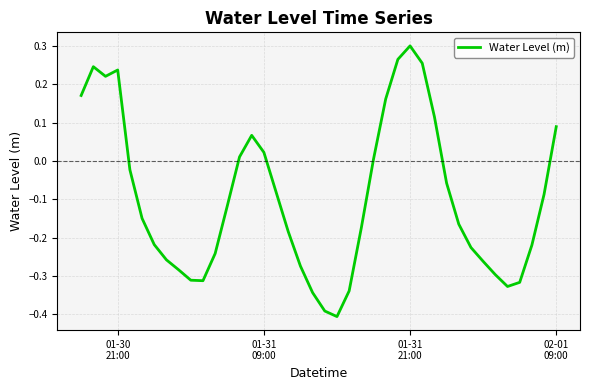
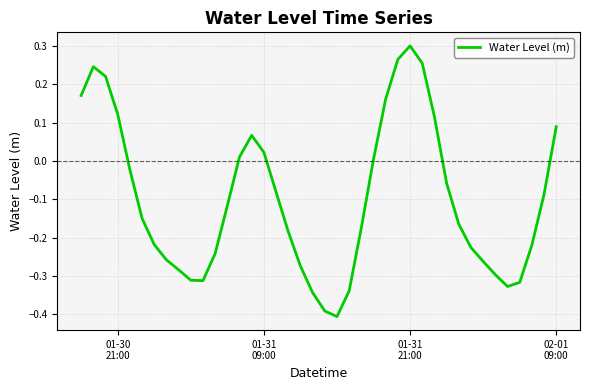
01-30 21:00: 0.24 -> 0.12
